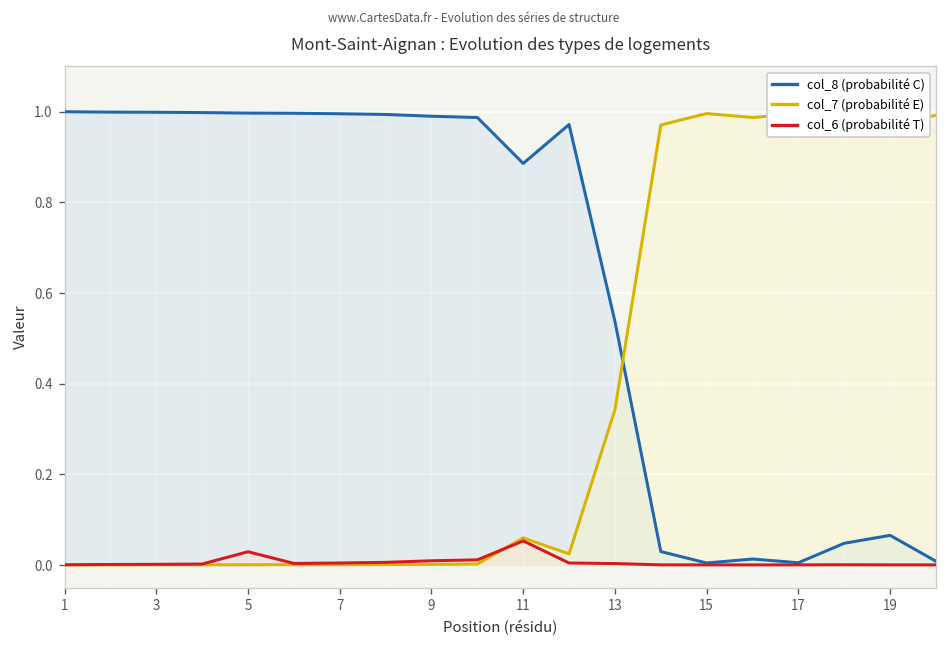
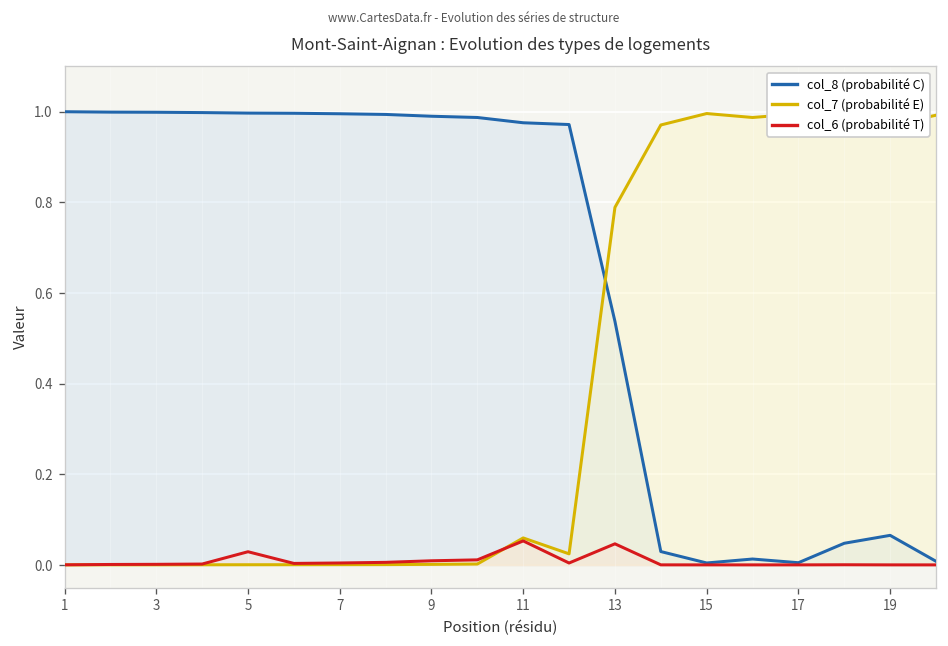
col_8 (probabilité C), 11: 0.89 -> 0.98
col_7 (probabilité E), 13: 0.34 -> 0.79
col_6 (probabilité T), 13: 0.00 -> 0.05
